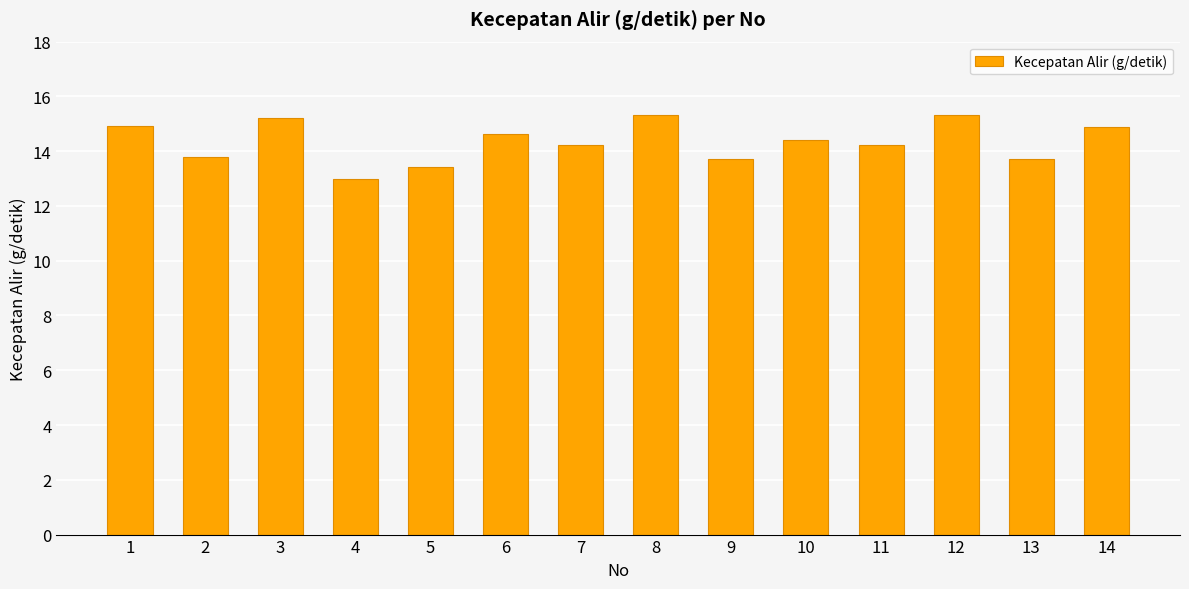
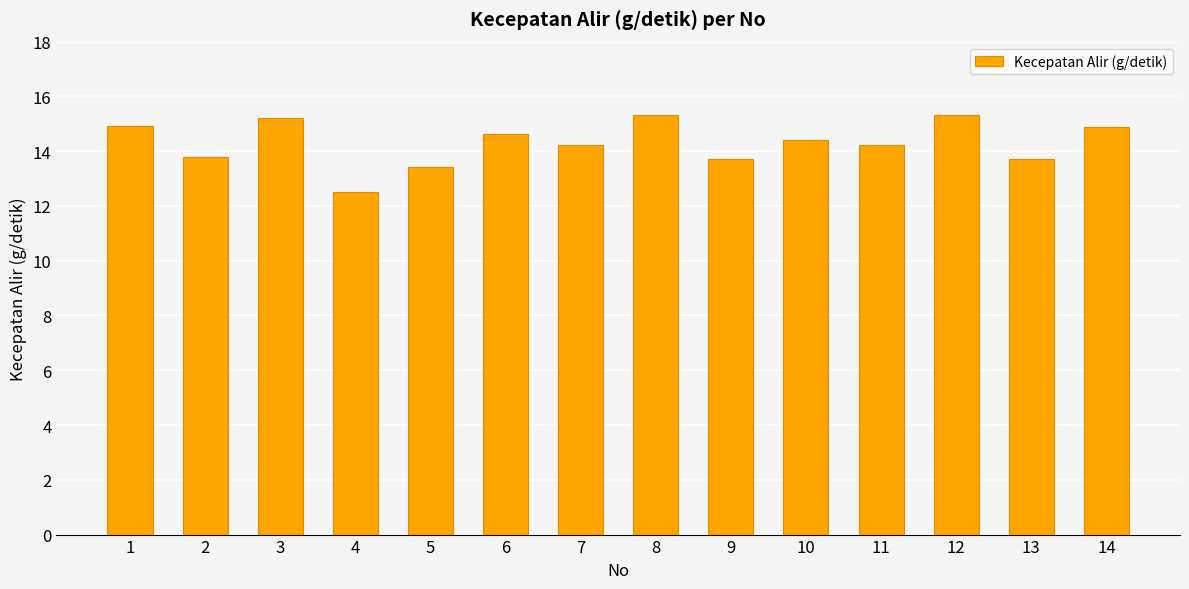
4: 13.0 -> 12.5
